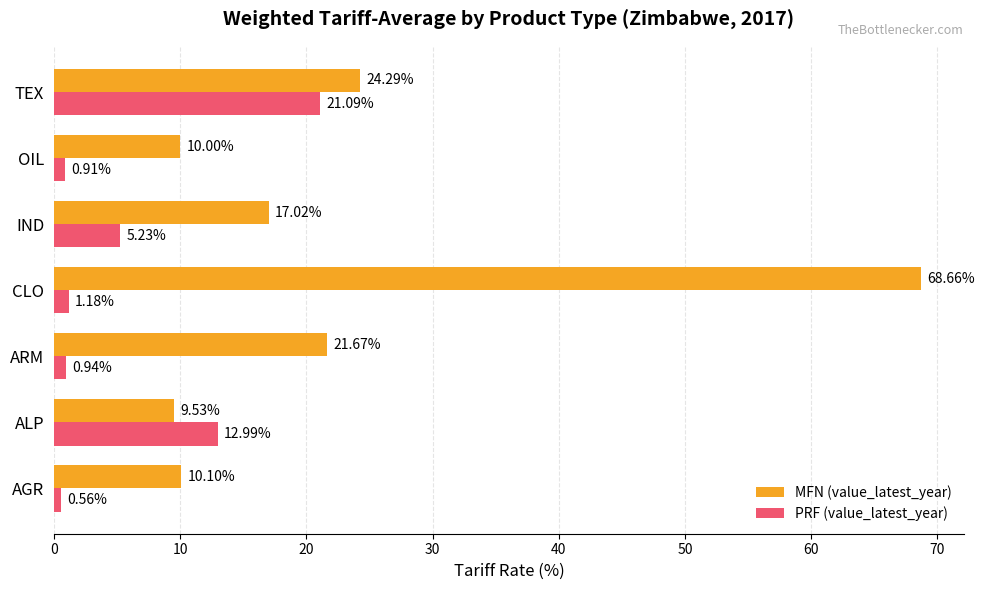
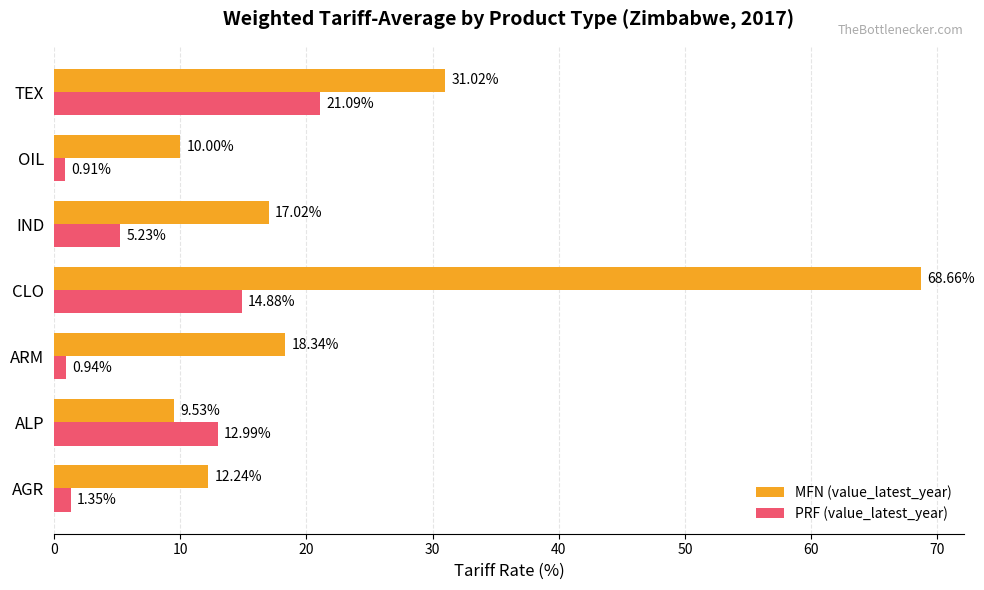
MFN (value_latest_year), TEX: 24.29% -> 31.02%
PRF (value_latest_year), CLO: 1.18% -> 14.88%
MFN (value_latest_year), ARM: 21.67% -> 18.34%
MFN (value_latest_year), AGR: 10.10% -> 12.24%
PRF (value_latest_year), AGR: 0.56% -> 1.35%
